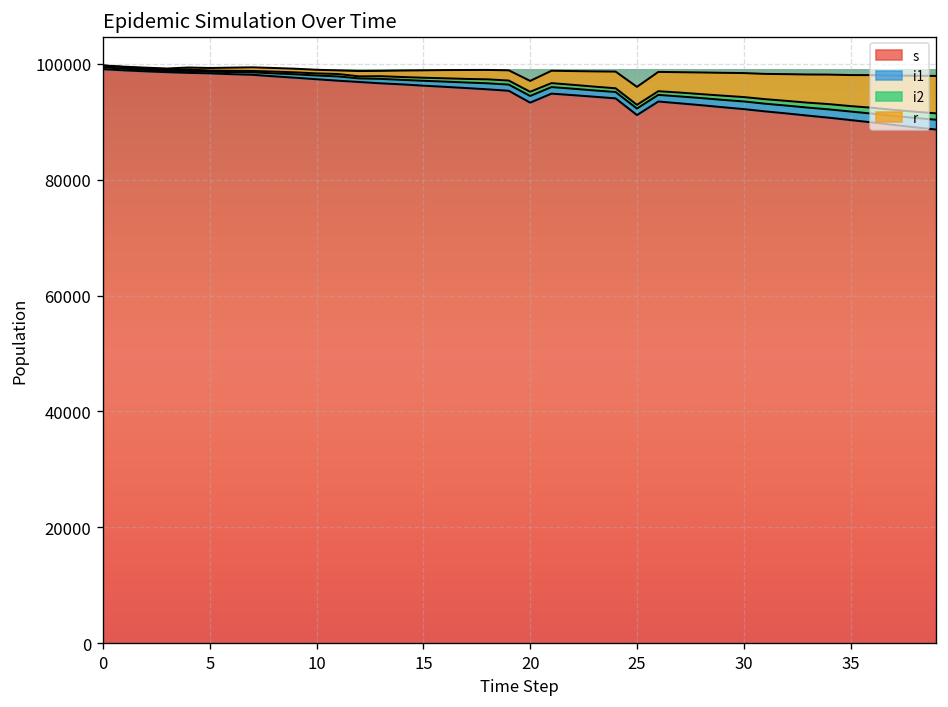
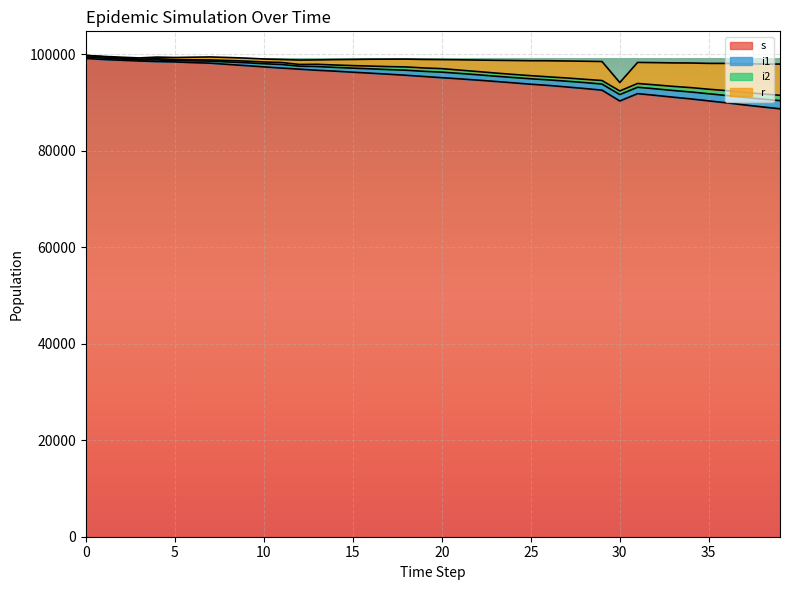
s, 20: 93000 -> 95000
s, 25: 91000 -> 94000
s, 30: 92000 -> 90000
r, 30: 4000 -> 2000
